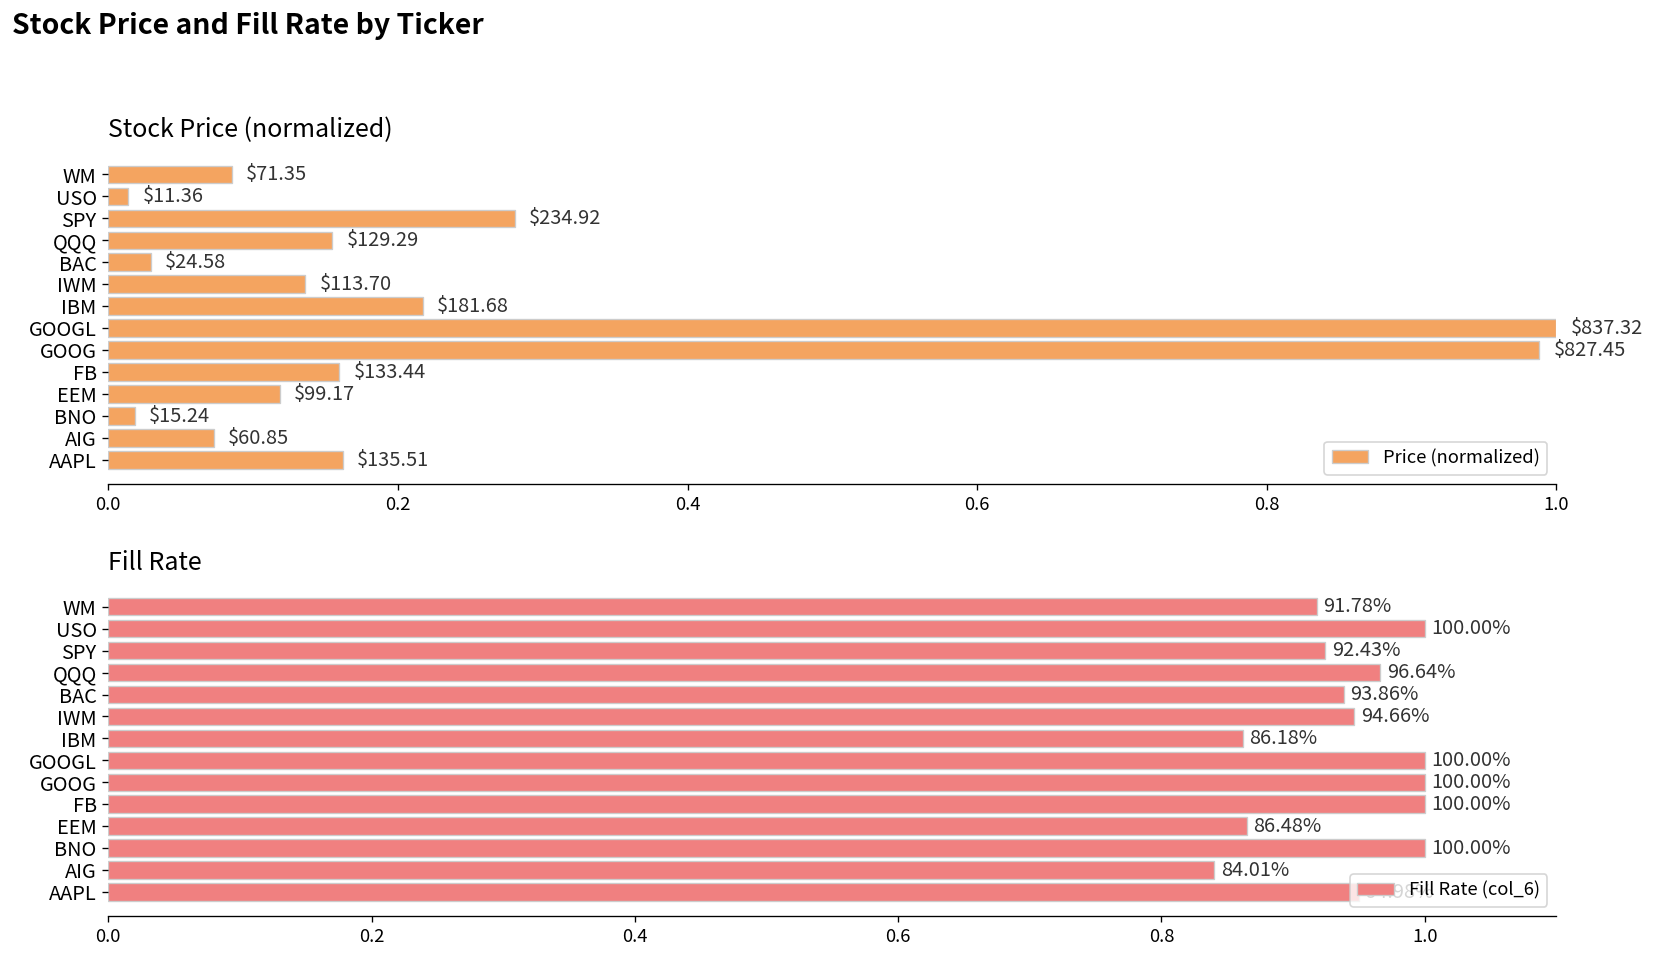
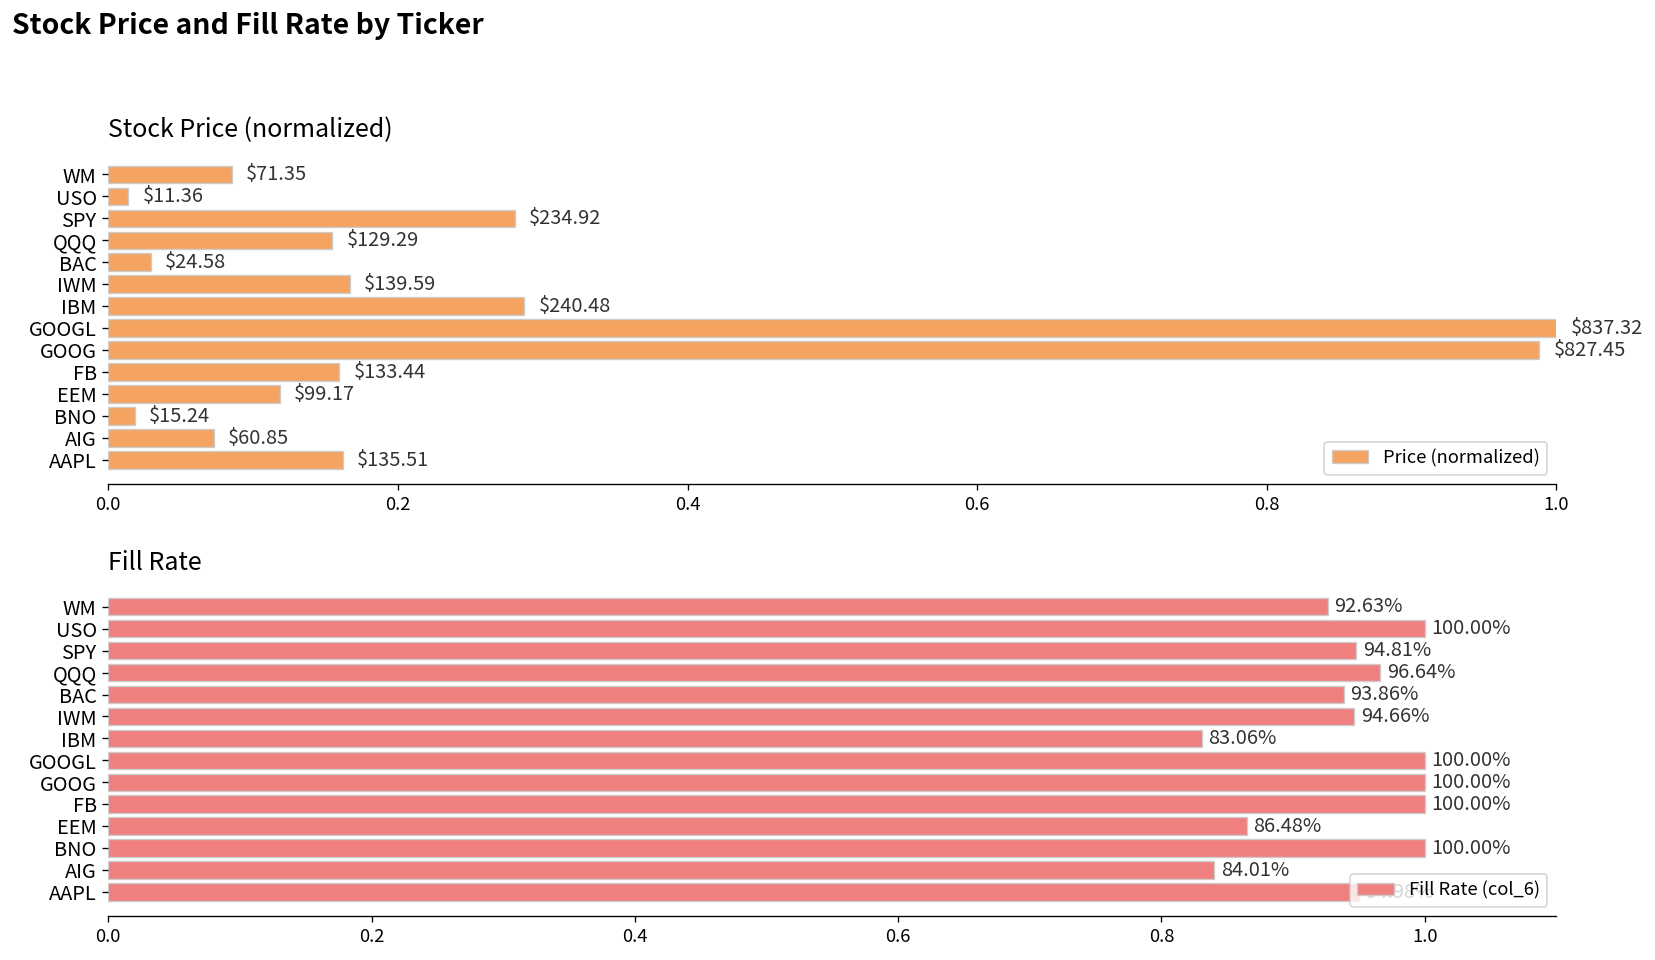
Stock Price (normalized), IWM: $113.70 -> $139.59
Stock Price (normalized), IBM: $181.68 -> $240.48
Fill Rate, WM: 91.78% -> 92.63%
Fill Rate, SPY: 92.43% -> 94.81%
Fill Rate, IBM: 86.18% -> 83.06%
